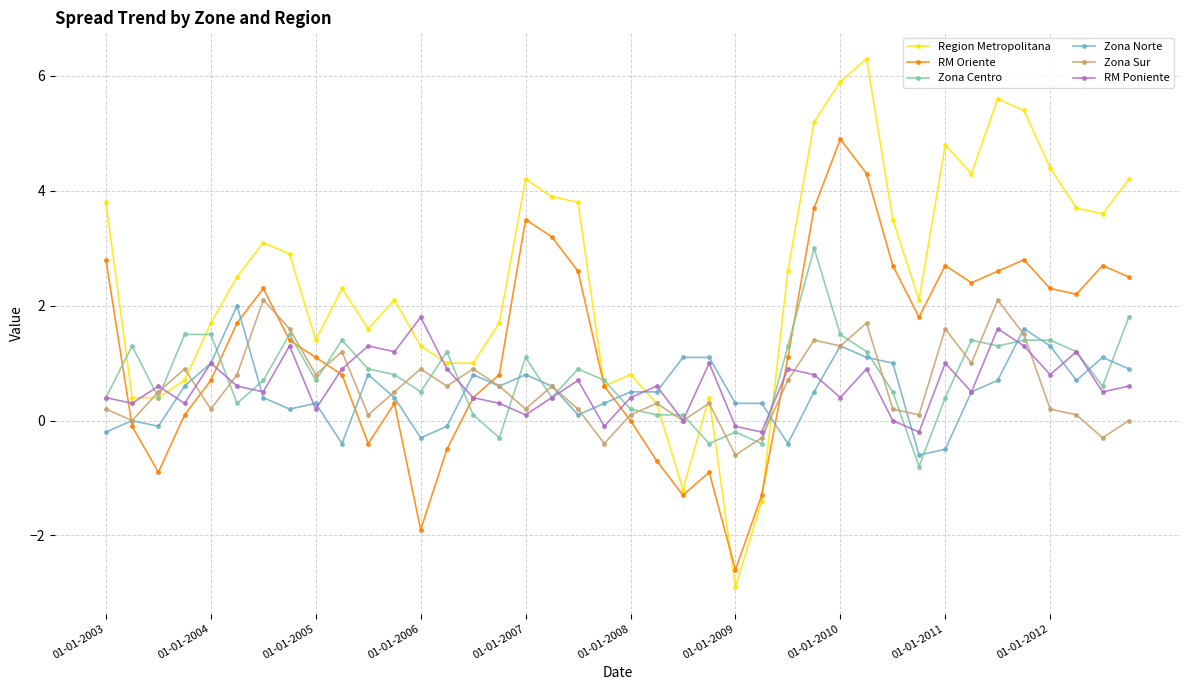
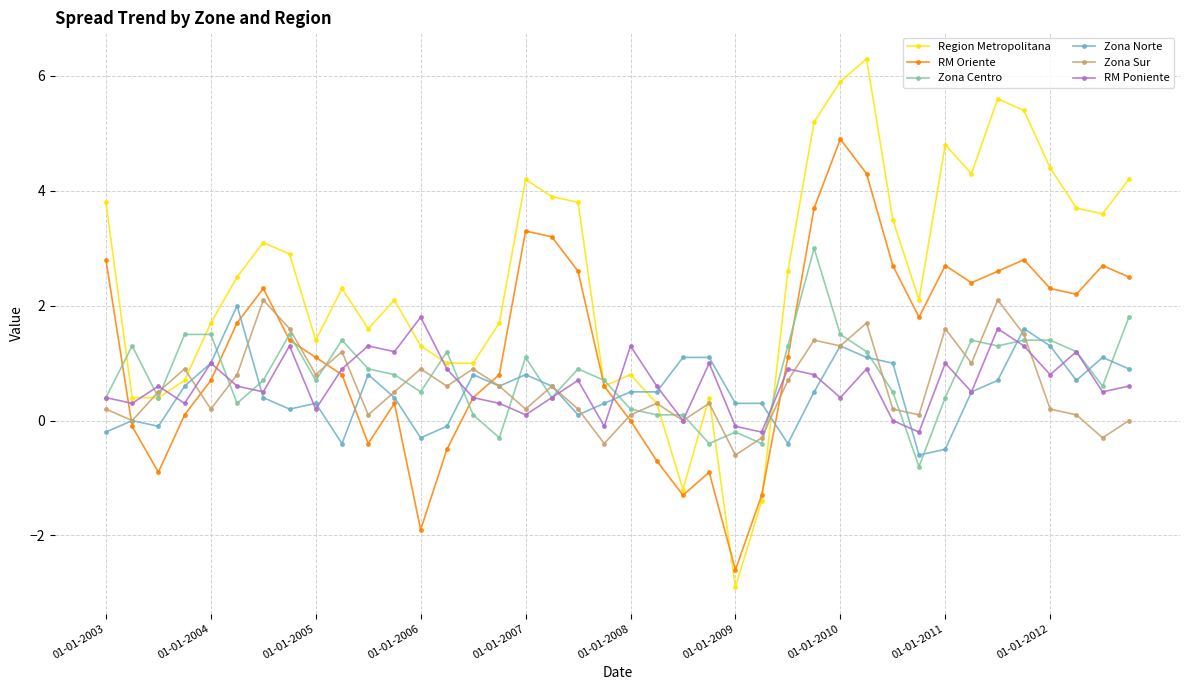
RM Oriente, 01-01-2007: 3.5 -> 3.3
RM Poniente, 01-01-2008: 0.4 -> 1.3
